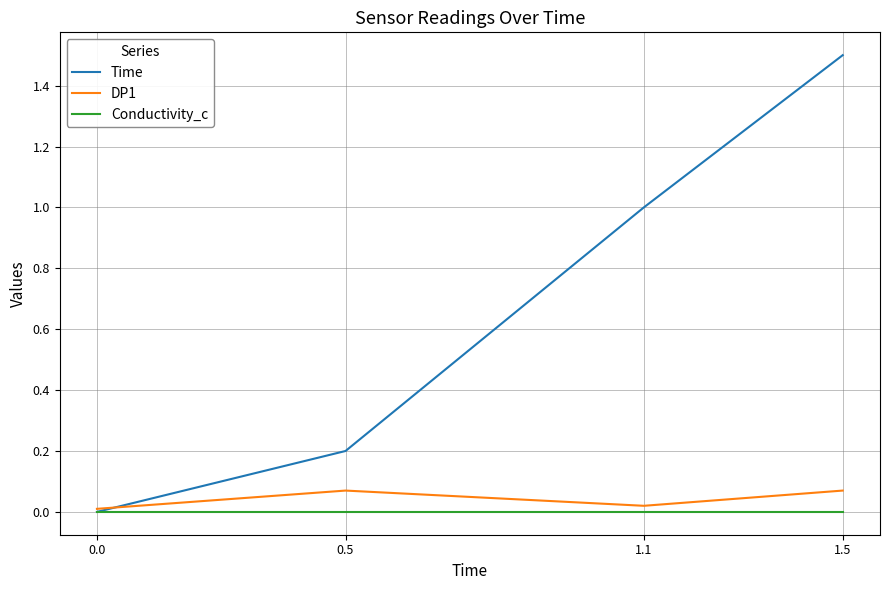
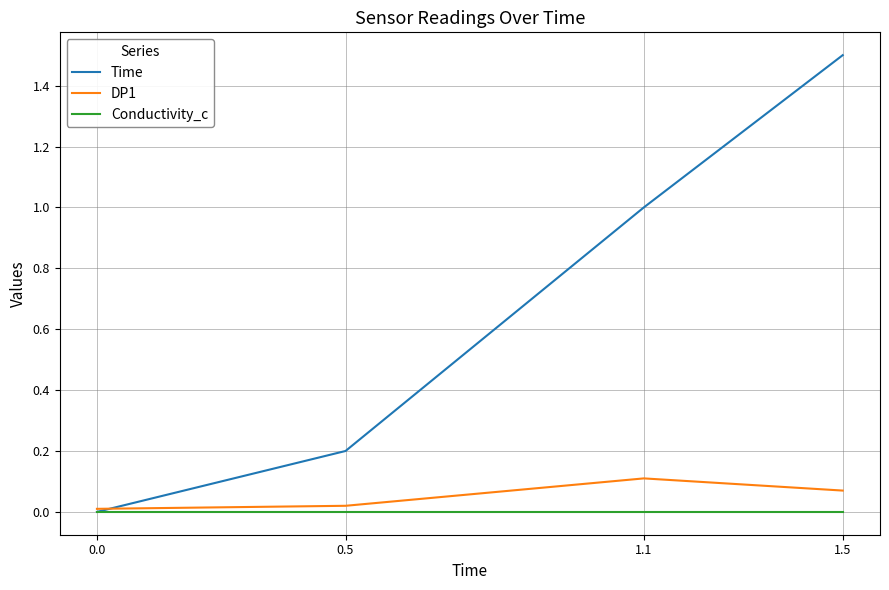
DP1, 0.5: 0.07 -> 0.02
DP1, 1.1: 0.02 -> 0.11
